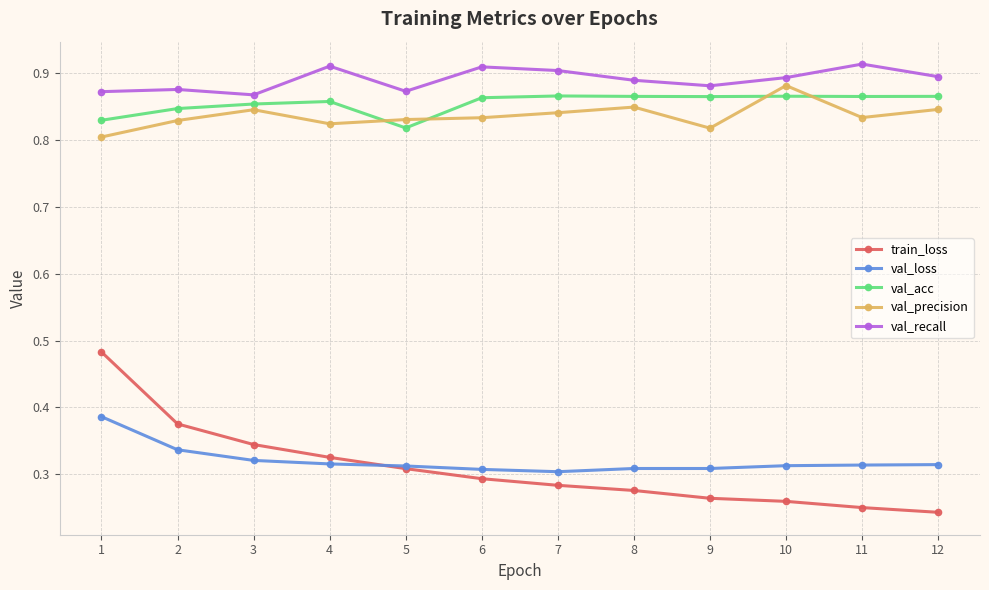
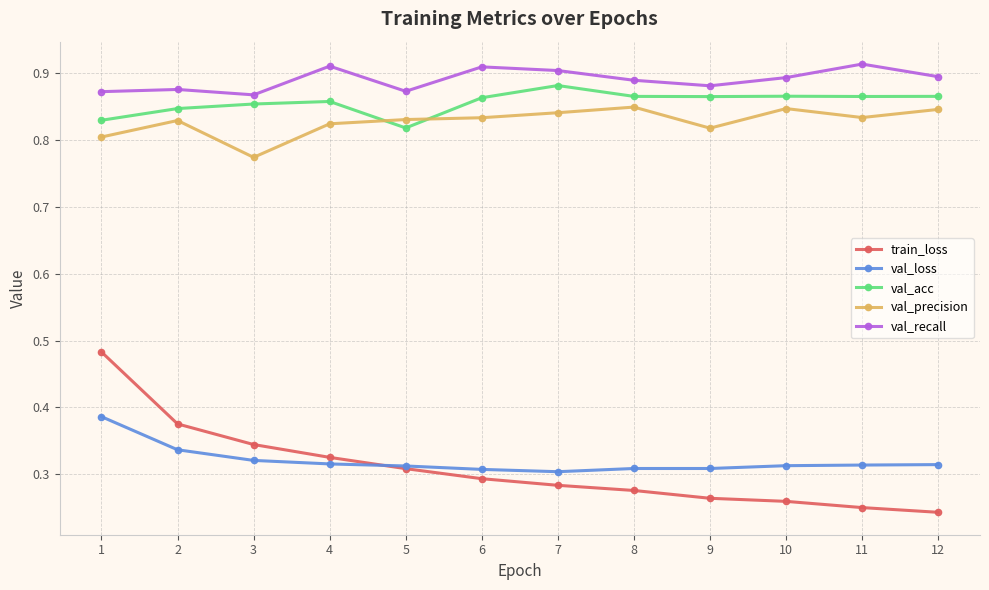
val_precision, 3: 0.85 -> 0.77
val_acc, 7: 0.87 -> 0.88
val_precision, 10: 0.88 -> 0.85
